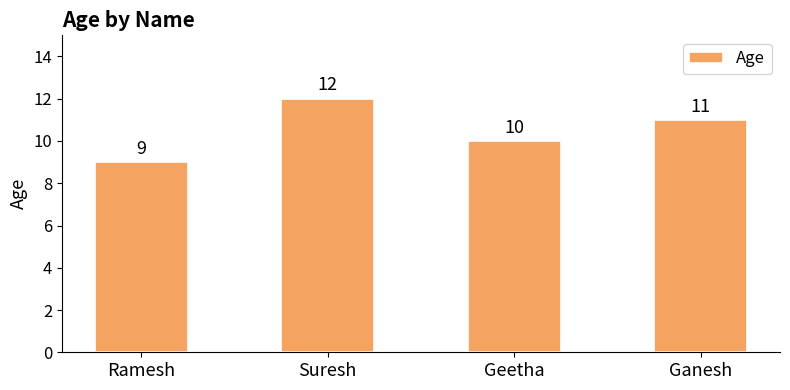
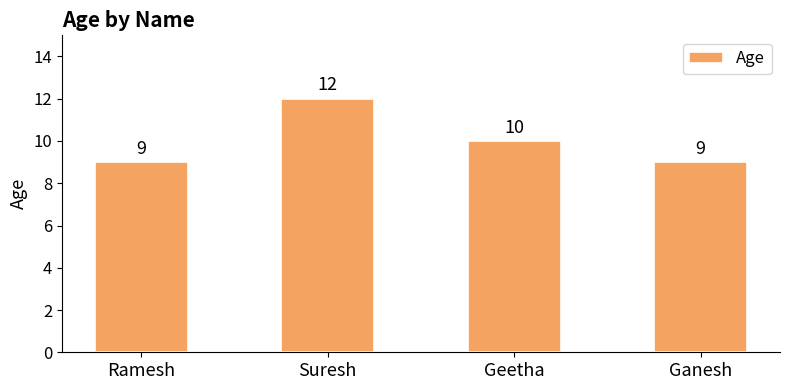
Ganesh: 11 -> 9
